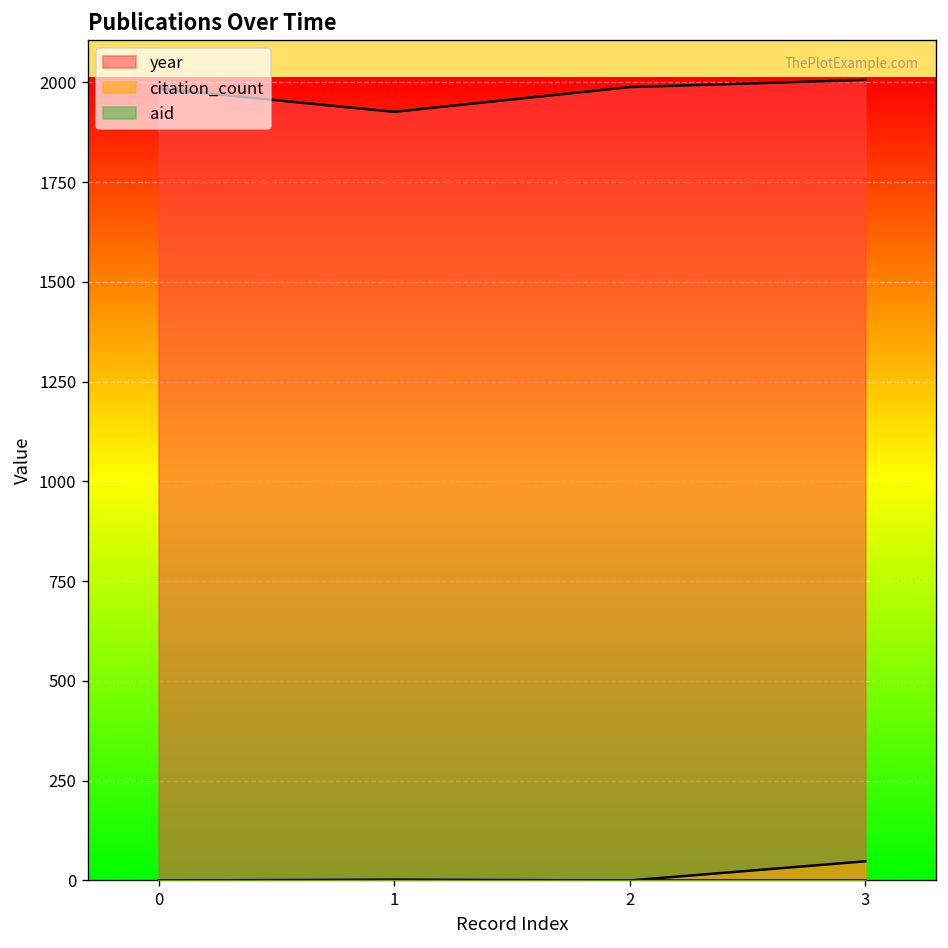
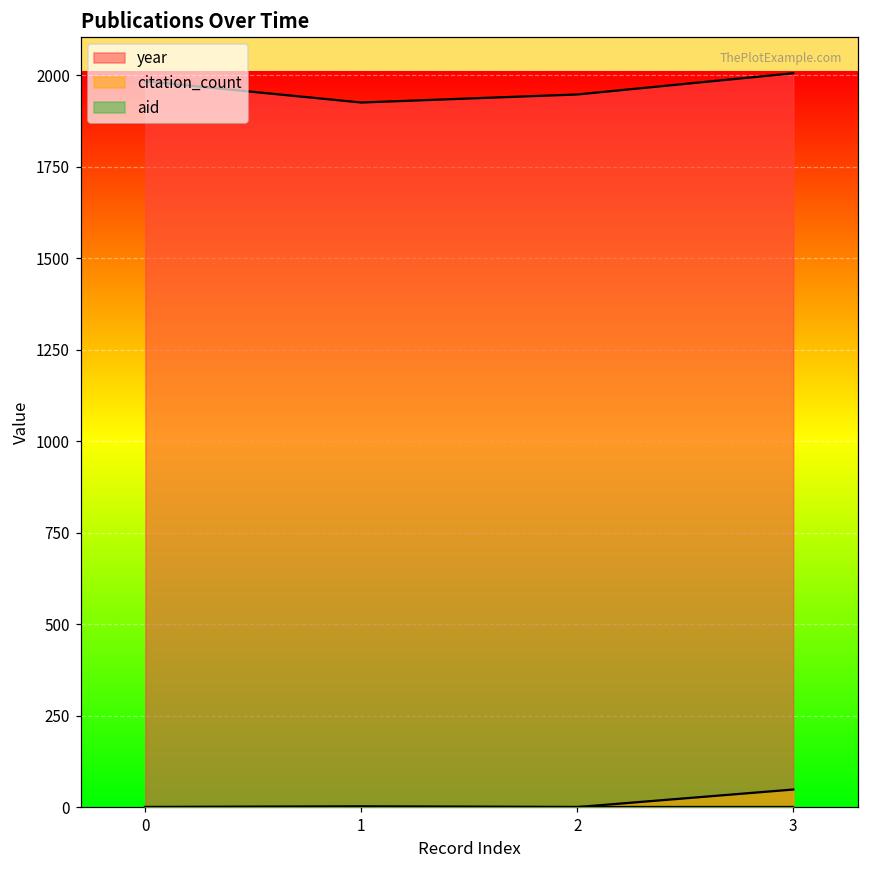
year, 2: 1990 -> 1950
